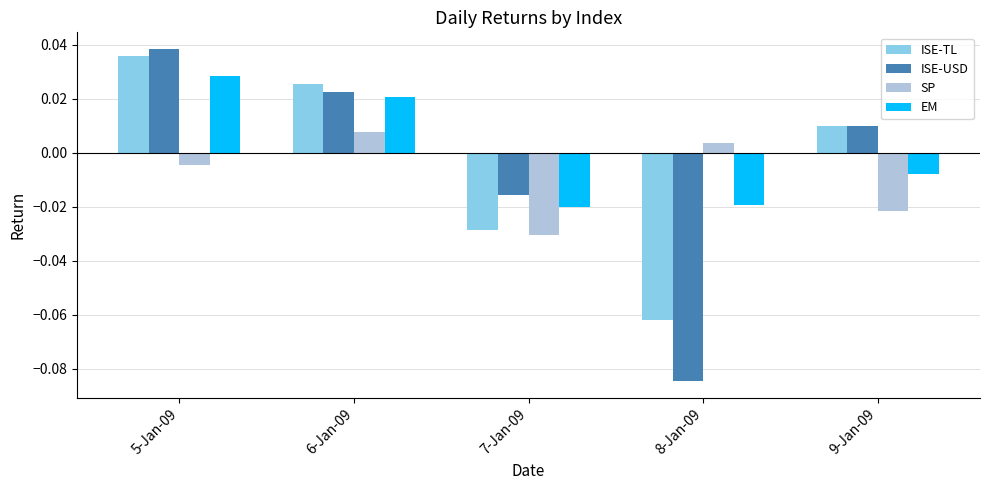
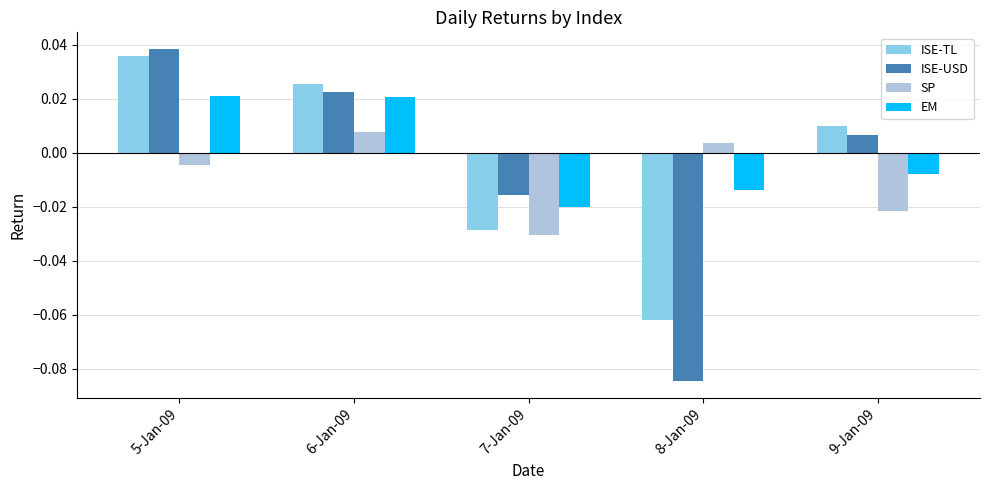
EM, 5-Jan-09: 0.029 -> 0.021
EM, 8-Jan-09: -0.019 -> -0.014
ISE-USD, 9-Jan-09: 0.010 -> 0.007
